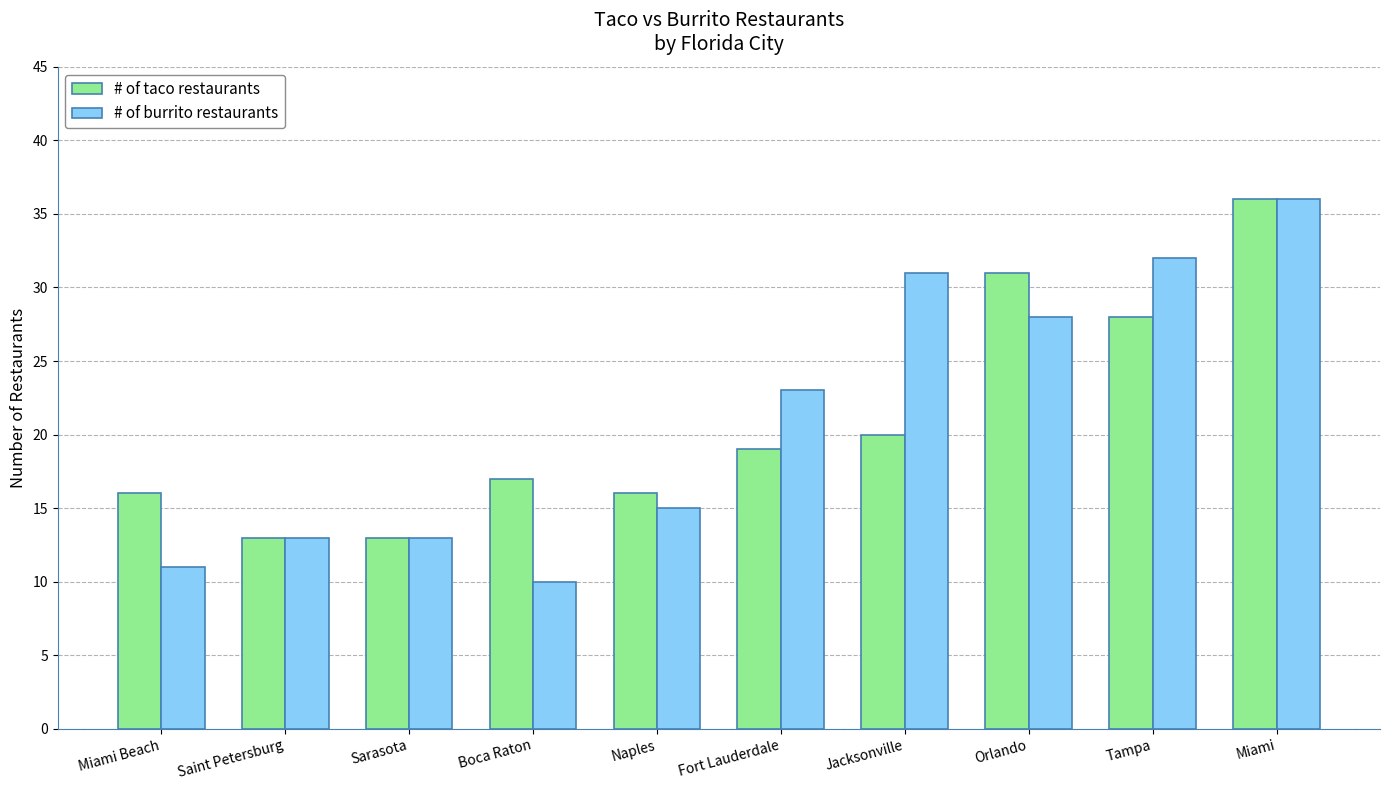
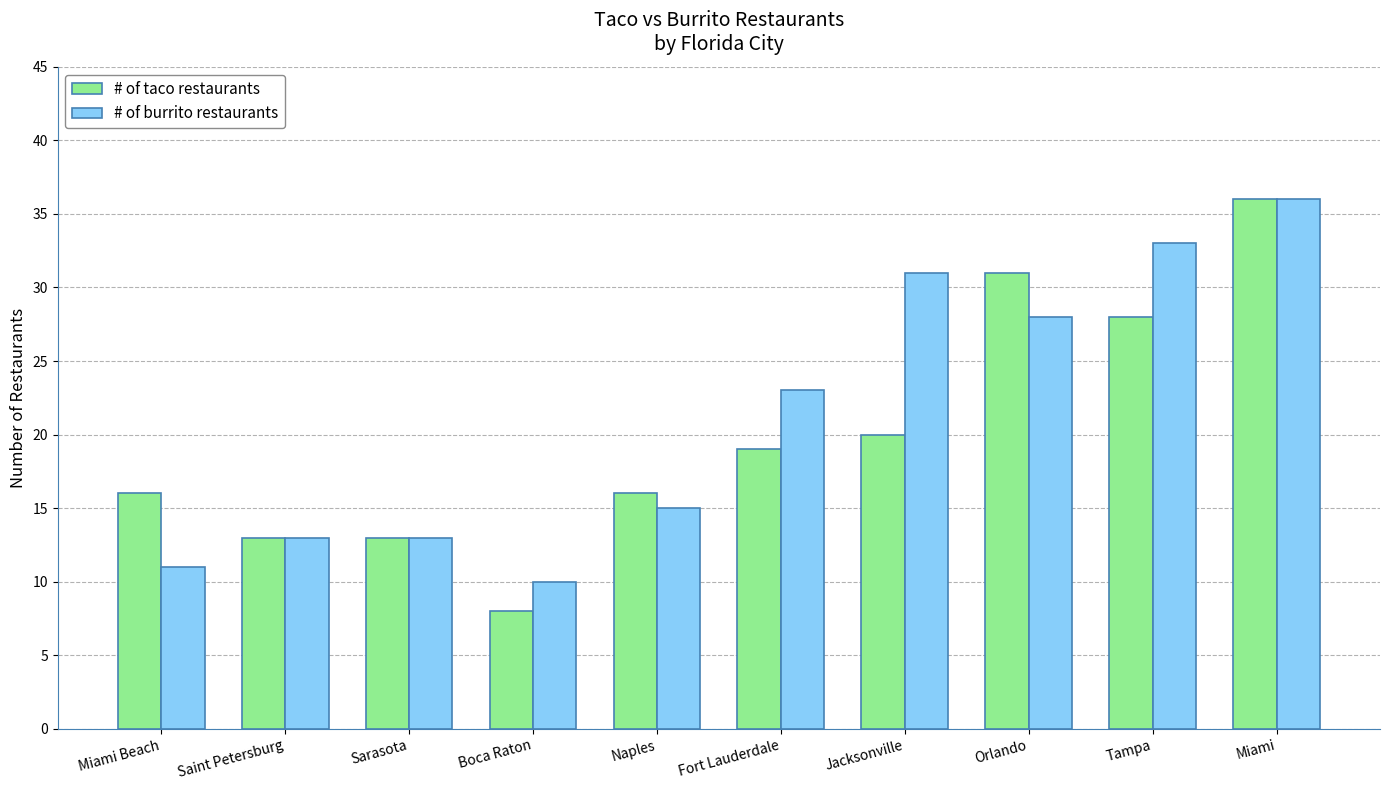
# of taco restaurants, Boca Raton: 17 -> 8
# of burrito restaurants, Tampa: 32 -> 33
